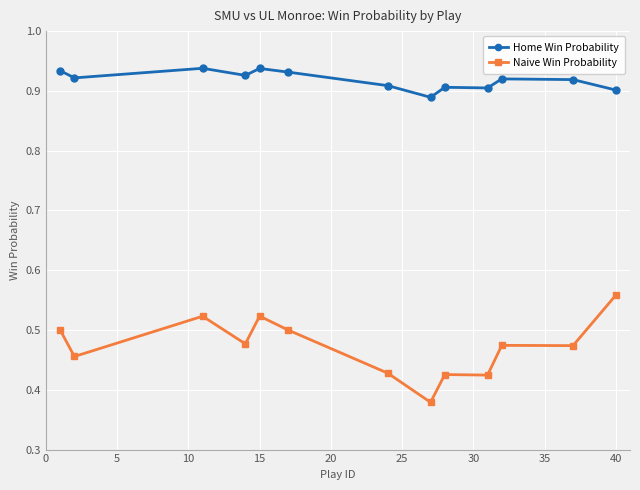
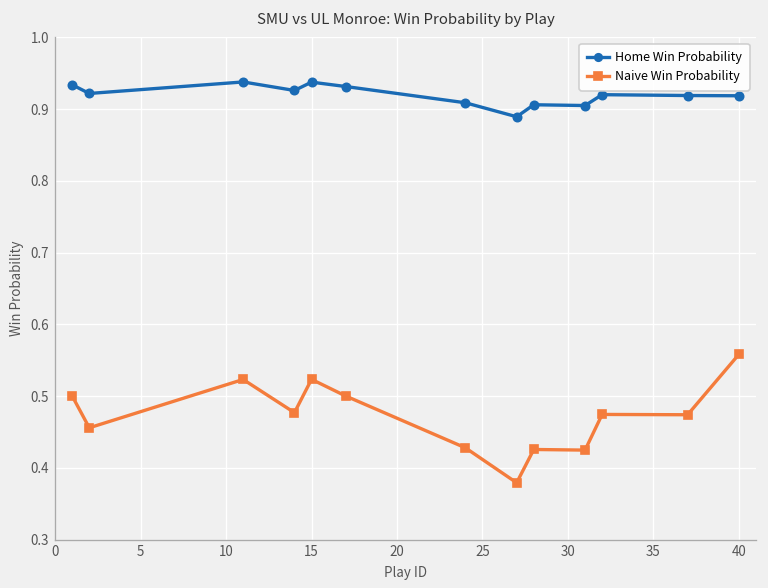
Home Win Probability, 40: 0.90 -> 0.92
